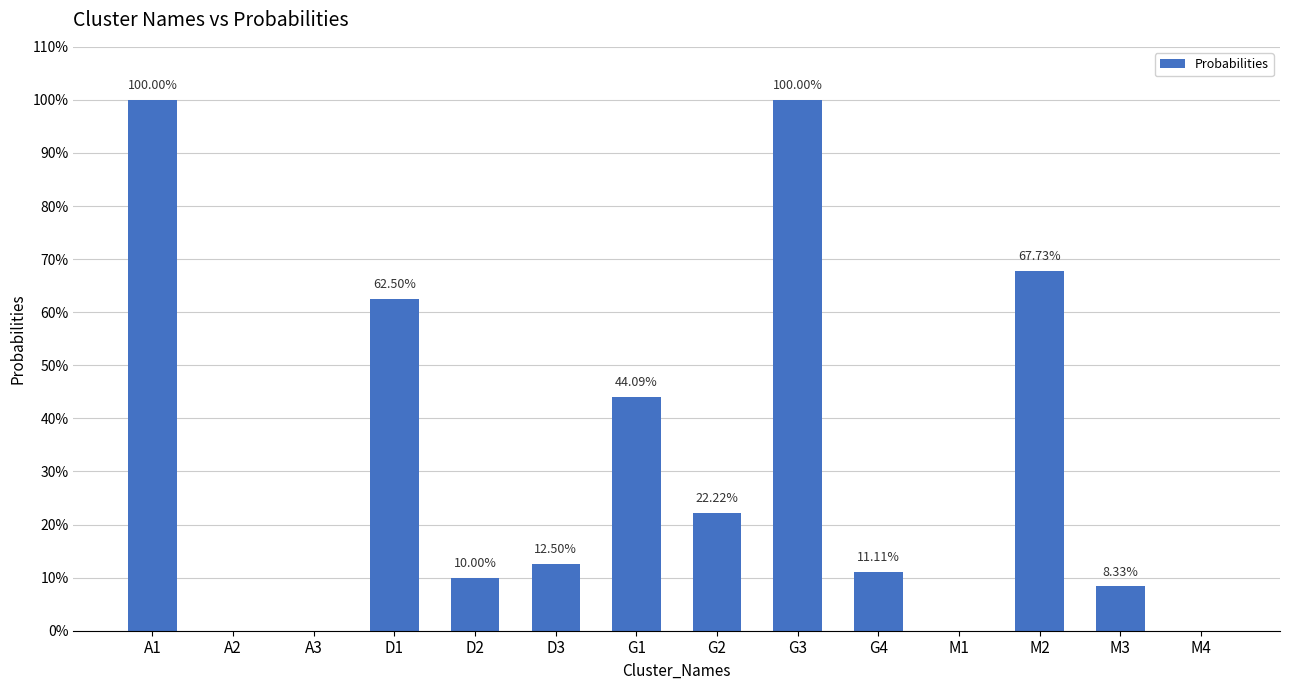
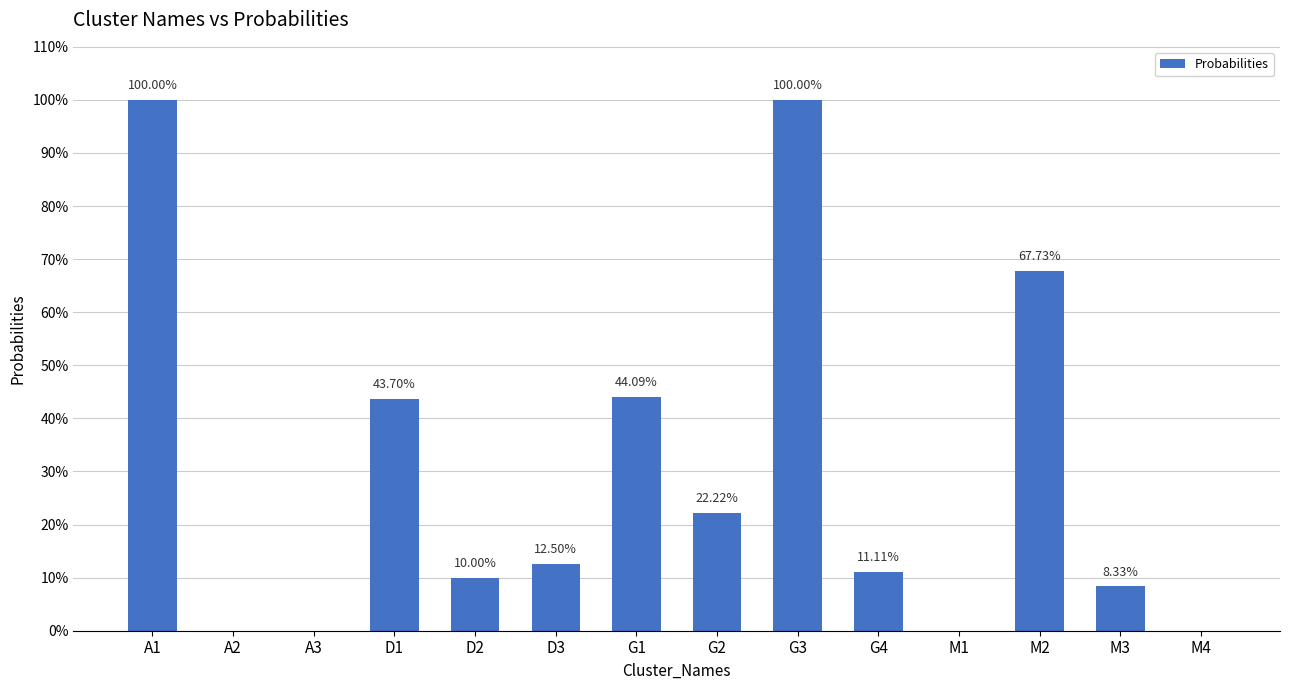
D1: 62.50% -> 43.70%
